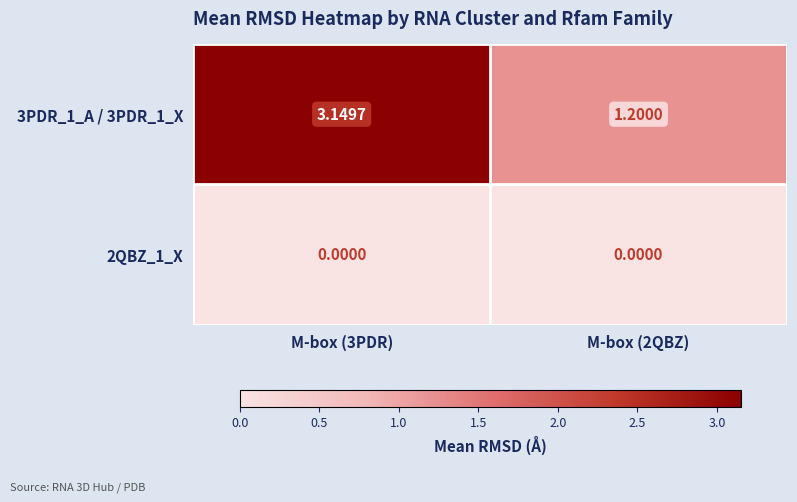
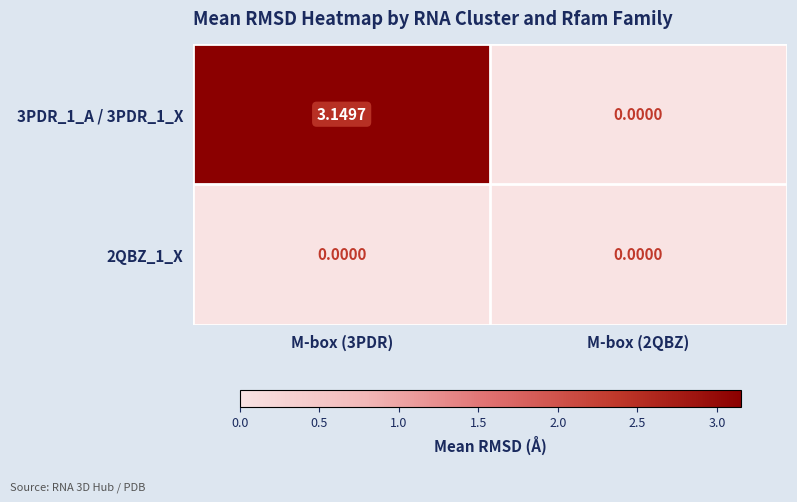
3PDR_1_A / 3PDR_1_X, M-box (2QBZ): 1.2000 -> 0.0000
